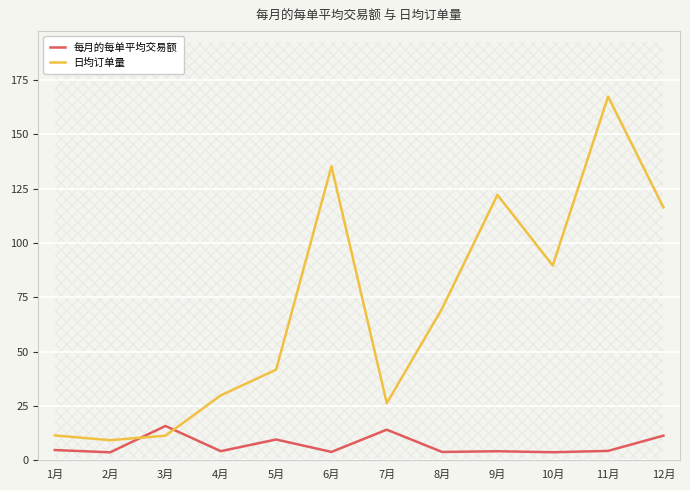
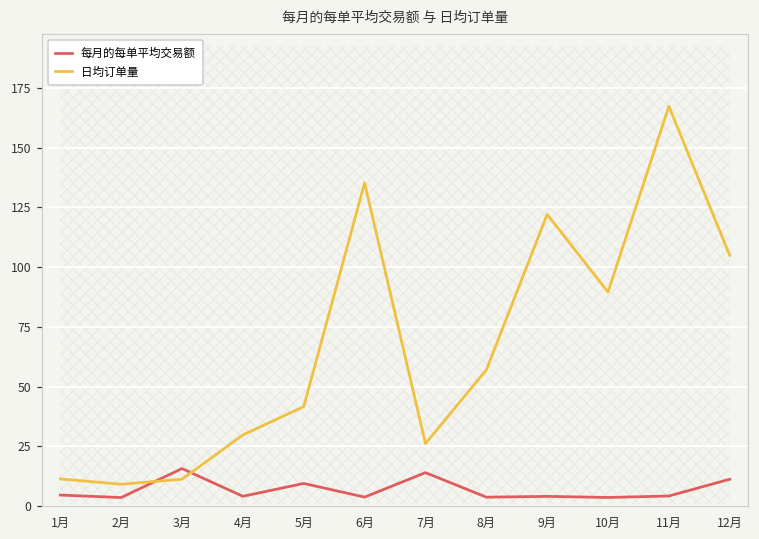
日均订单量, 8月: 70 -> 57
日均订单量, 12月: 116 -> 105
